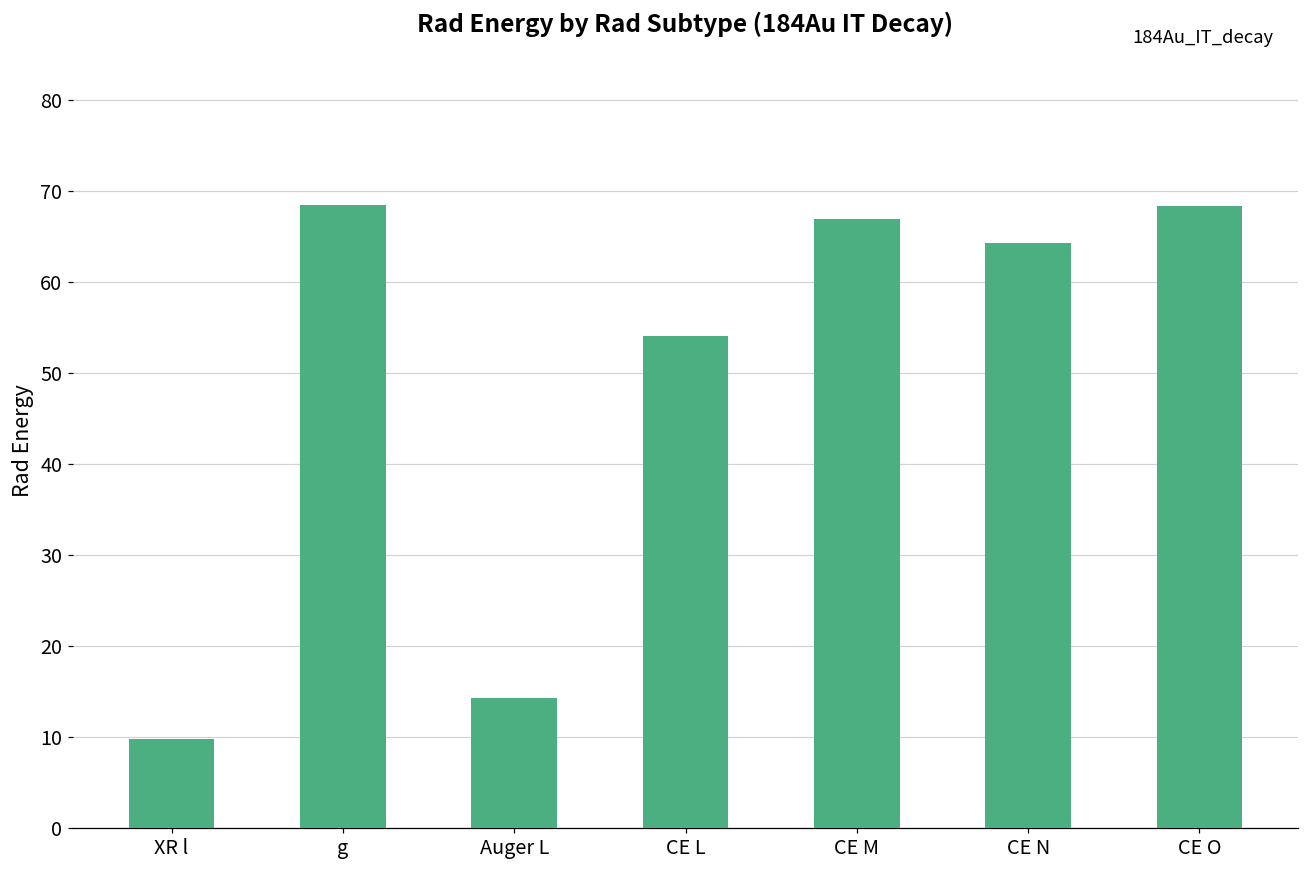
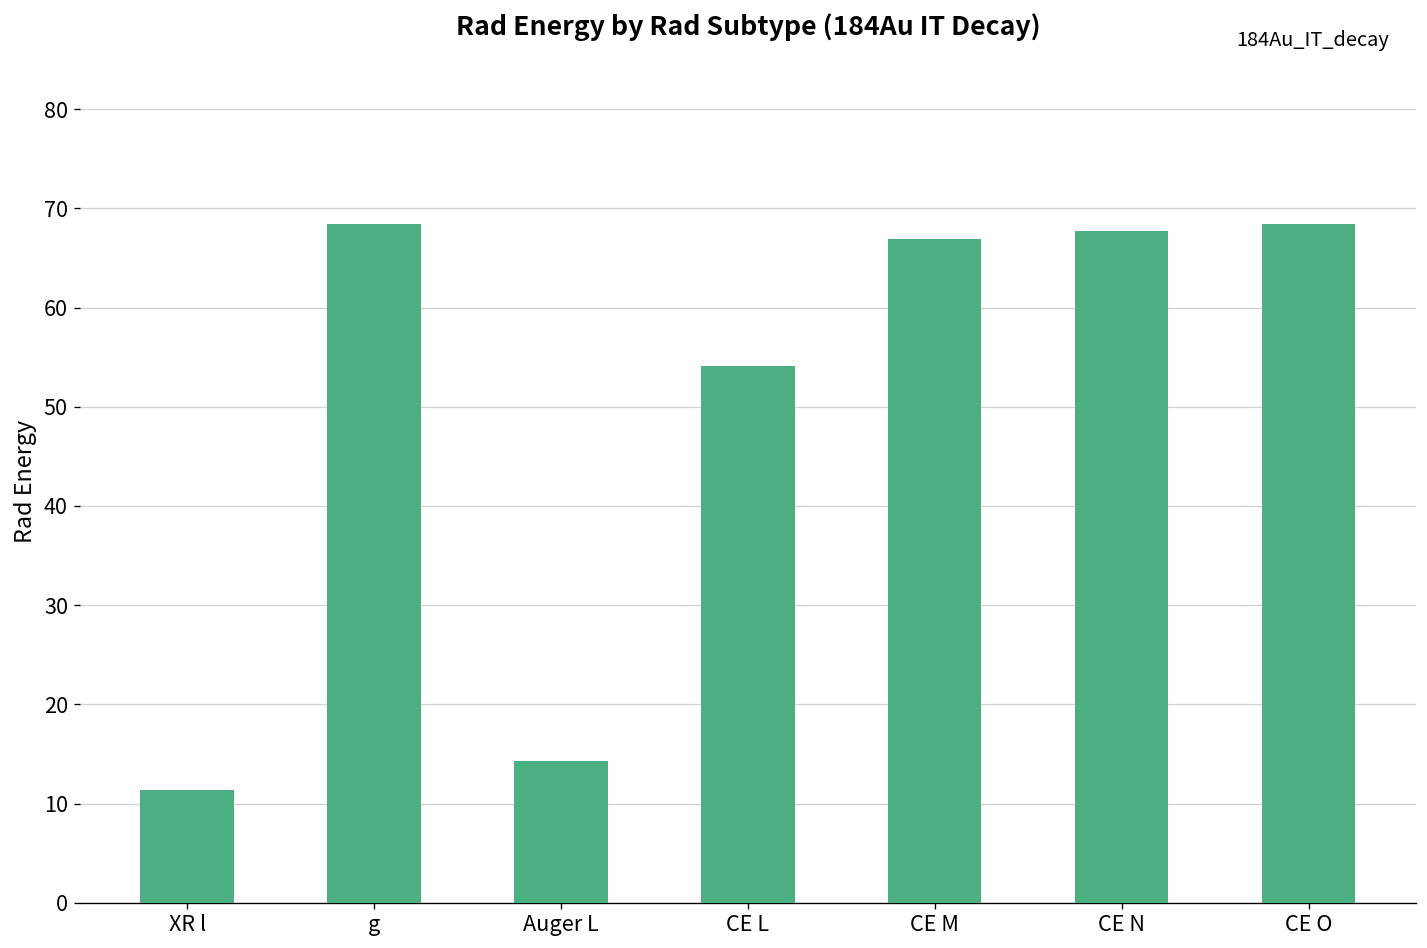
XR l: 10 -> 11
CE N: 64 -> 68
